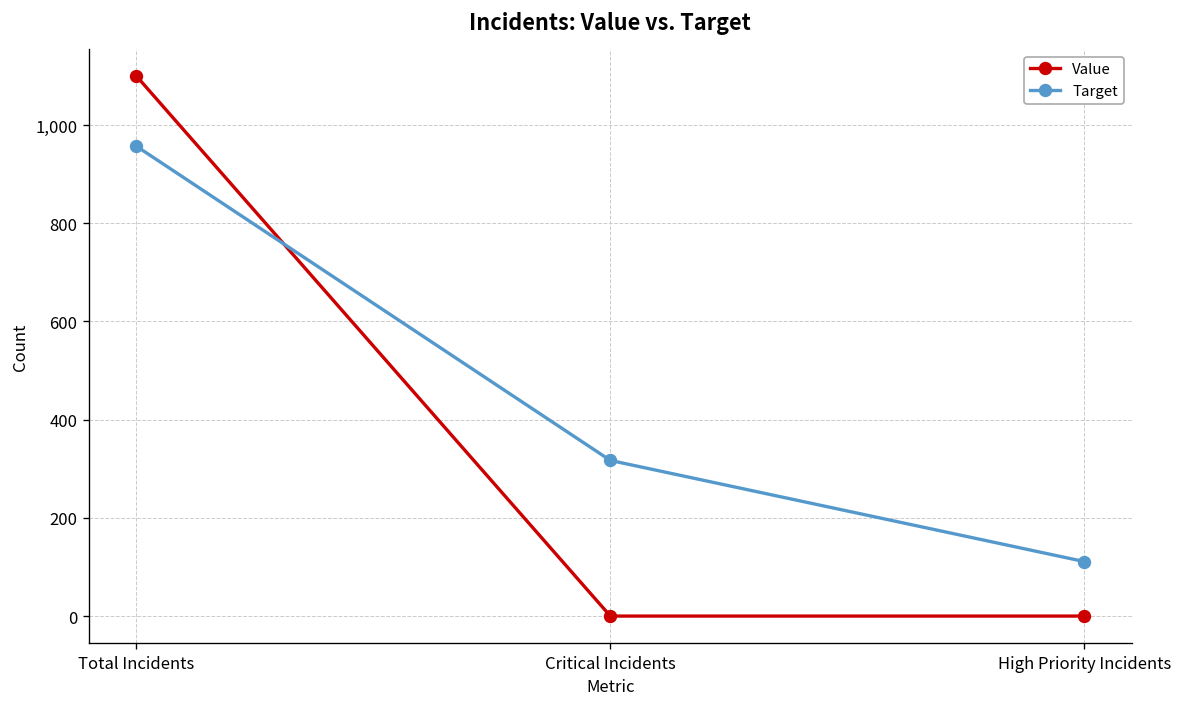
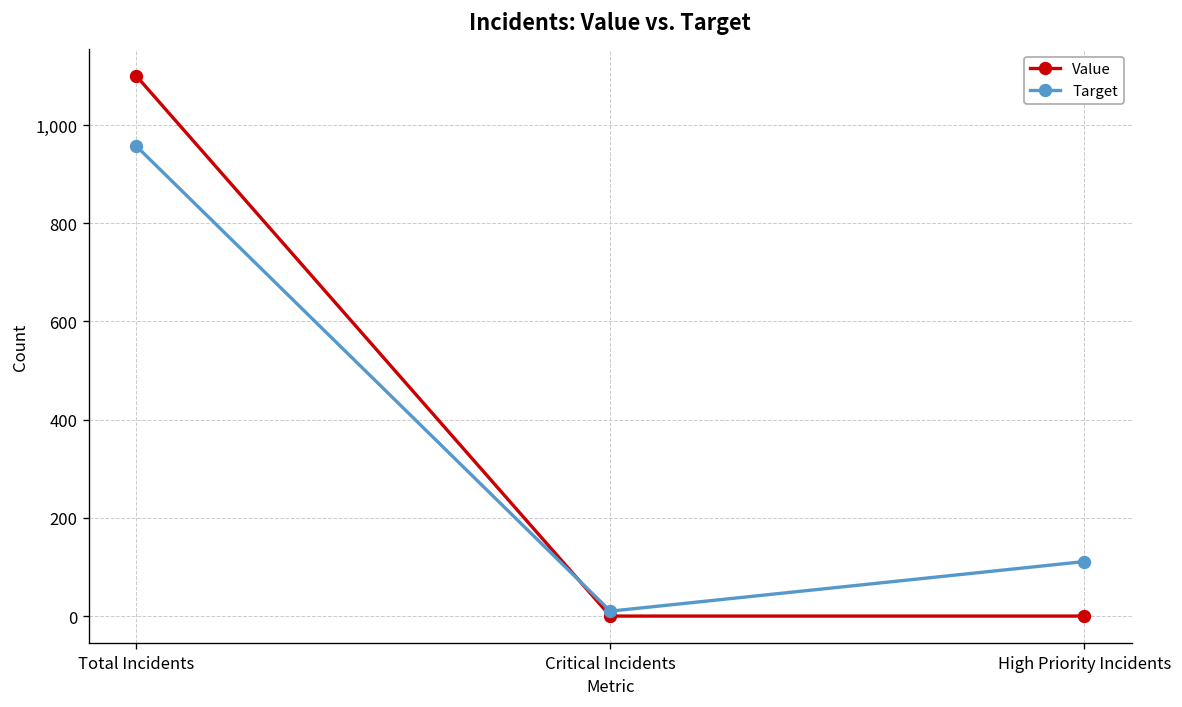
Target, Critical Incidents: 320 -> 10
